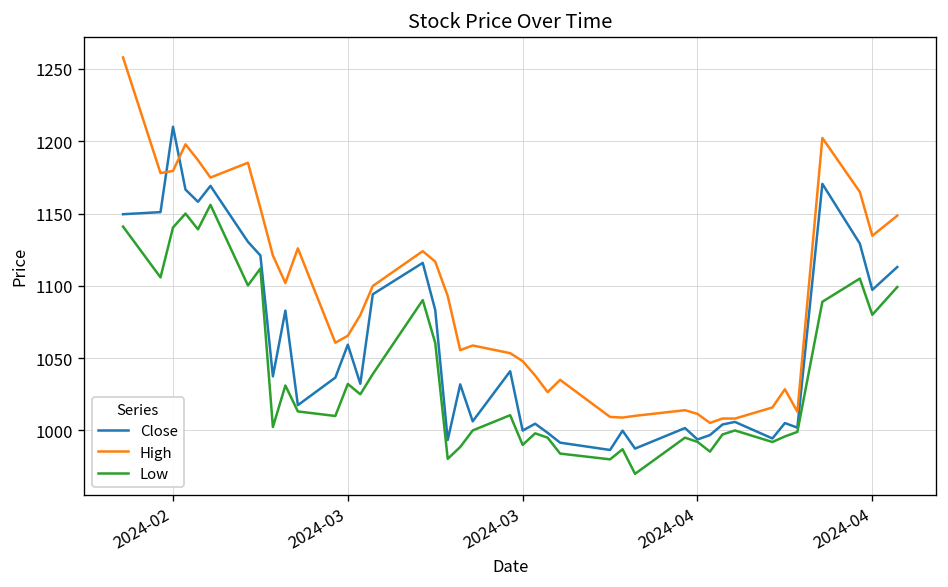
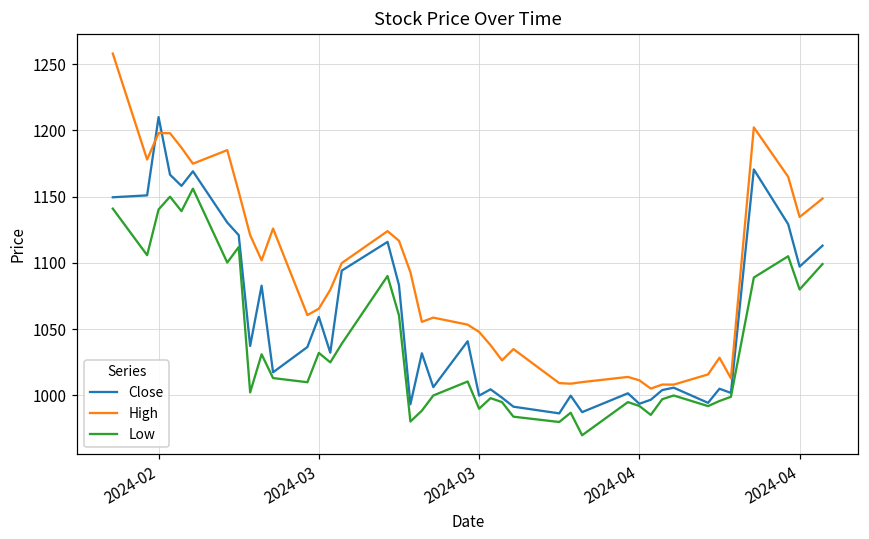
High, 2024-02: 1180 -> 1198
